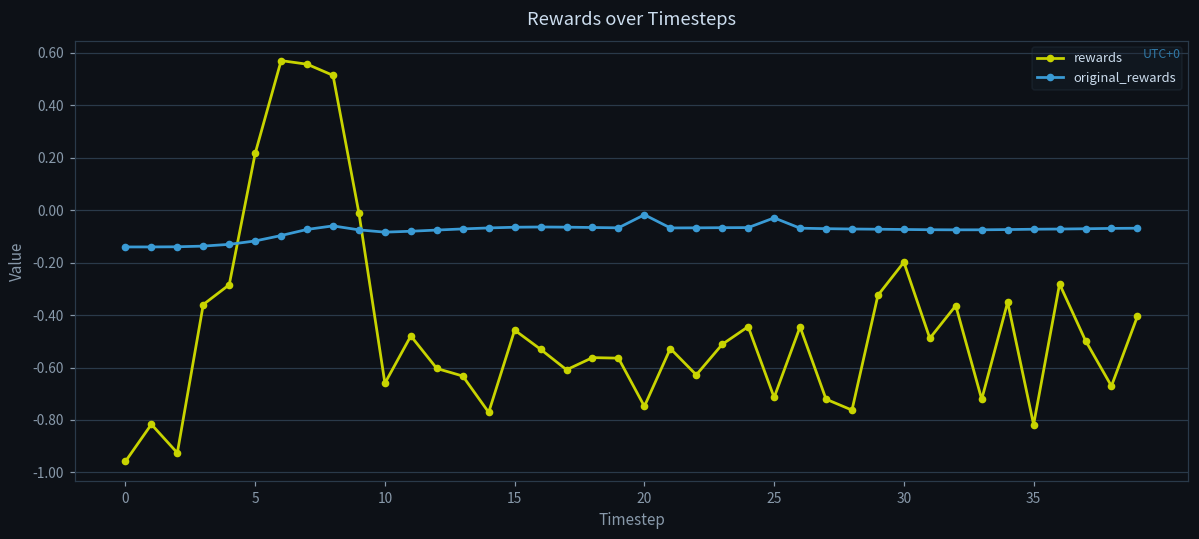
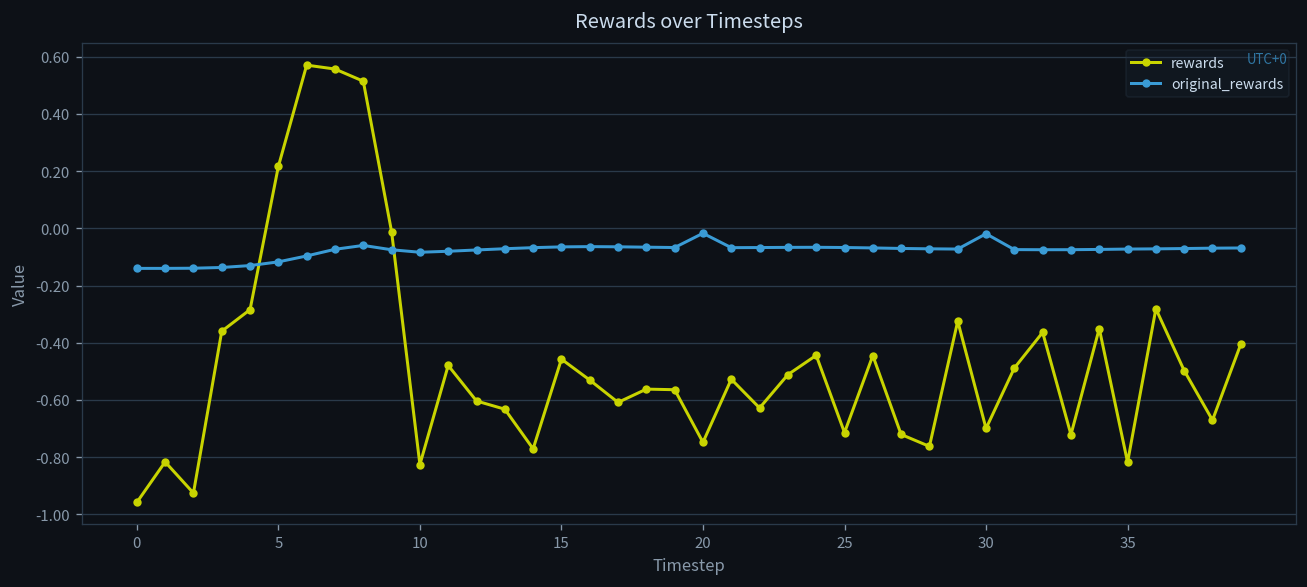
rewards, 10: -0.66 -> -0.83
original_rewards, 25: -0.03 -> -0.07
rewards, 30: -0.20 -> -0.70
original_rewards, 30: -0.07 -> -0.02
